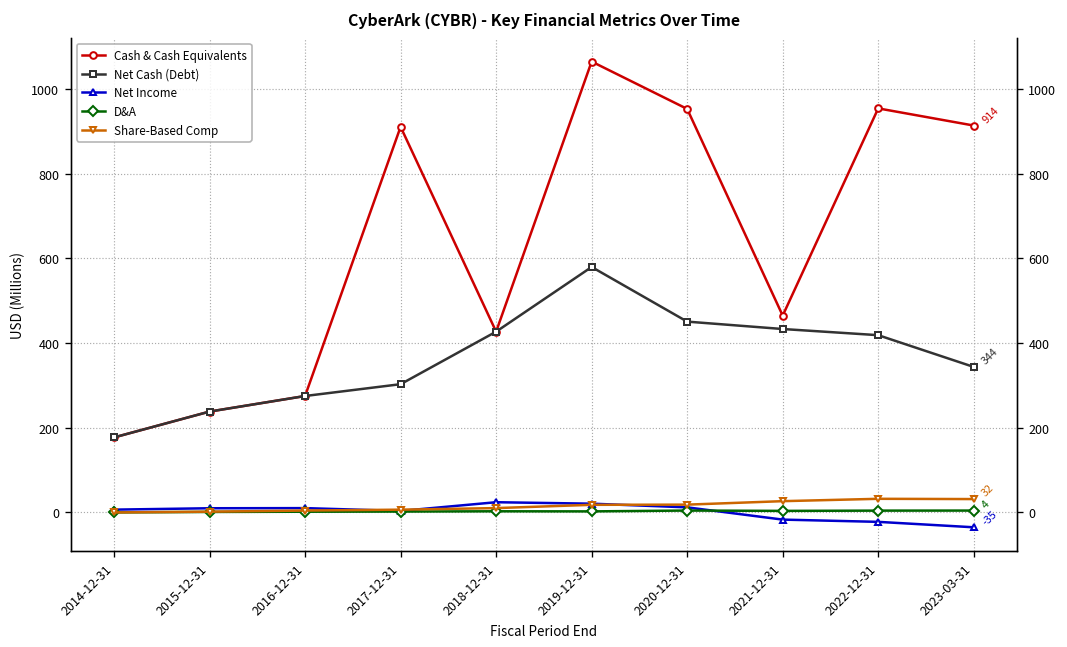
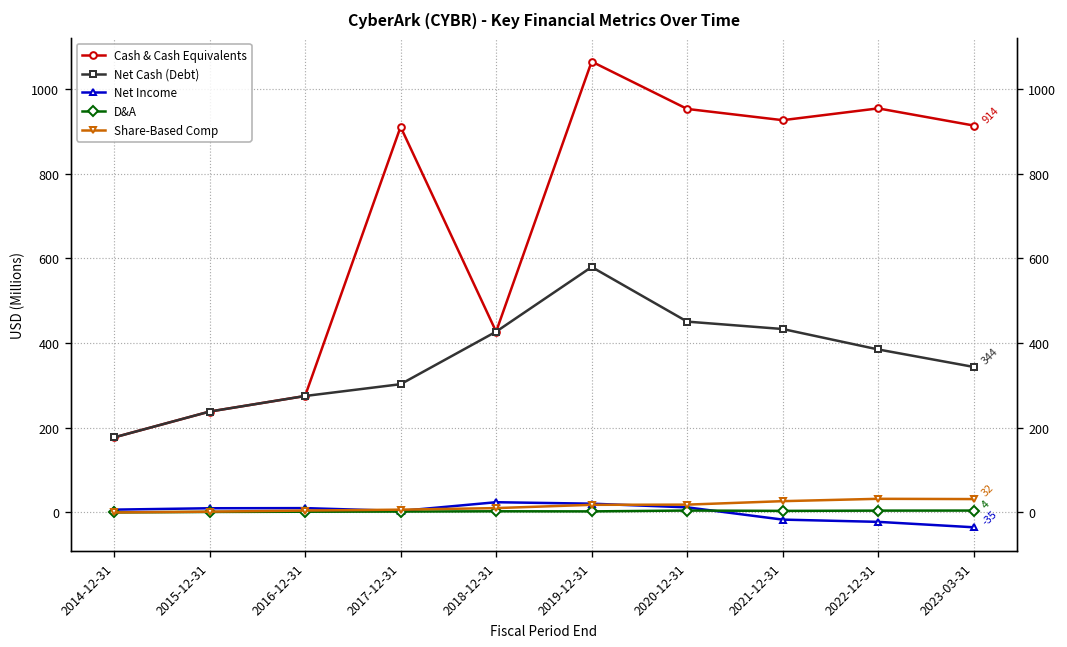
Cash & Cash Equivalents, 2021-12-31: 460 -> 930
Net Cash (Debt), 2022-12-31: 420 -> 380
